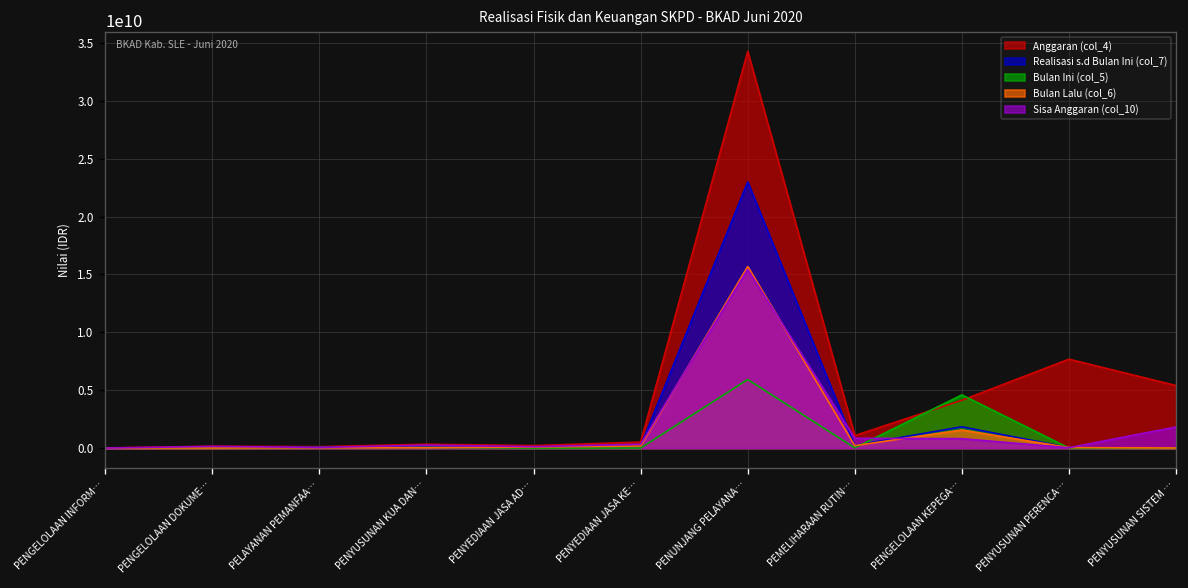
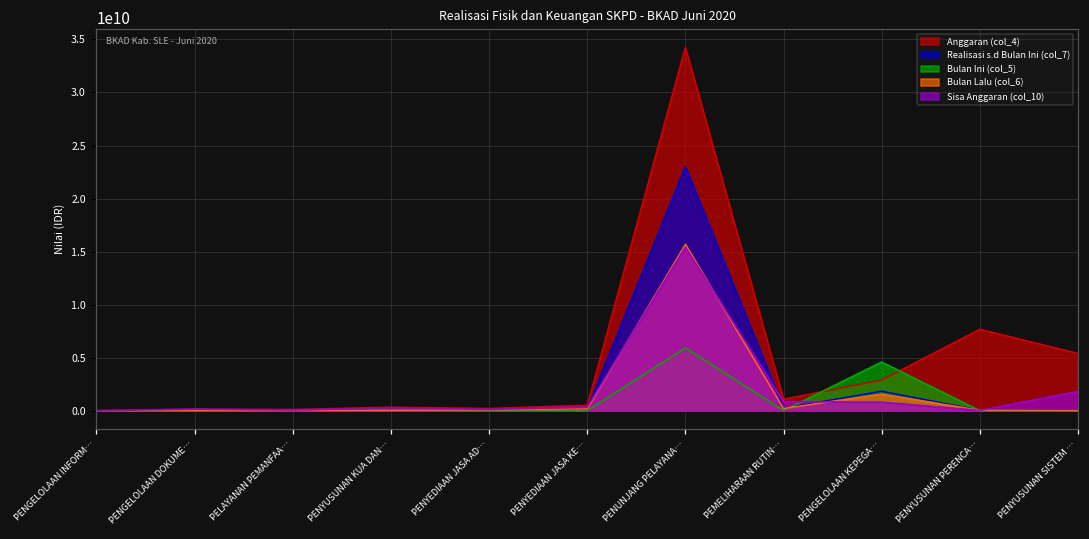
Anggaran (col_4), PENGELOLAAN KEPEGA…: 4000000000 -> 3000000000
